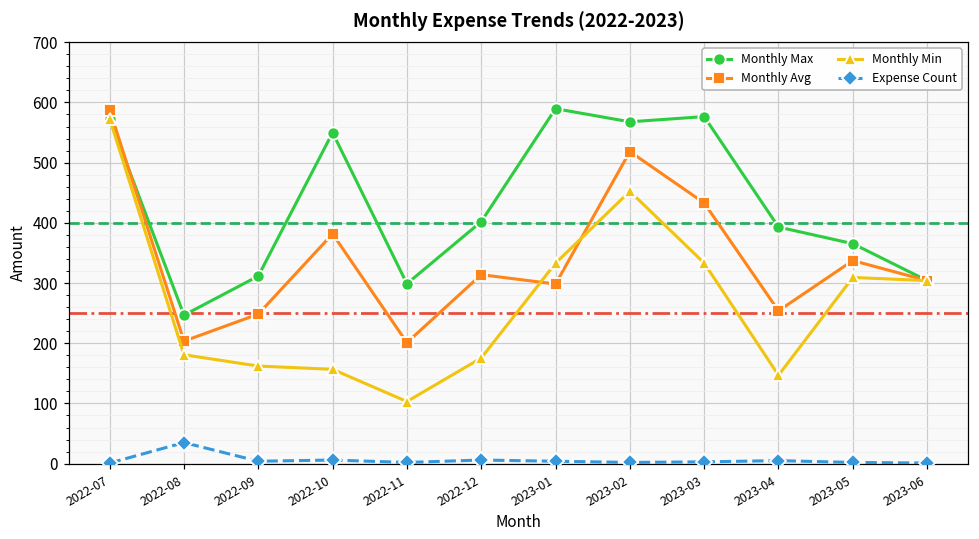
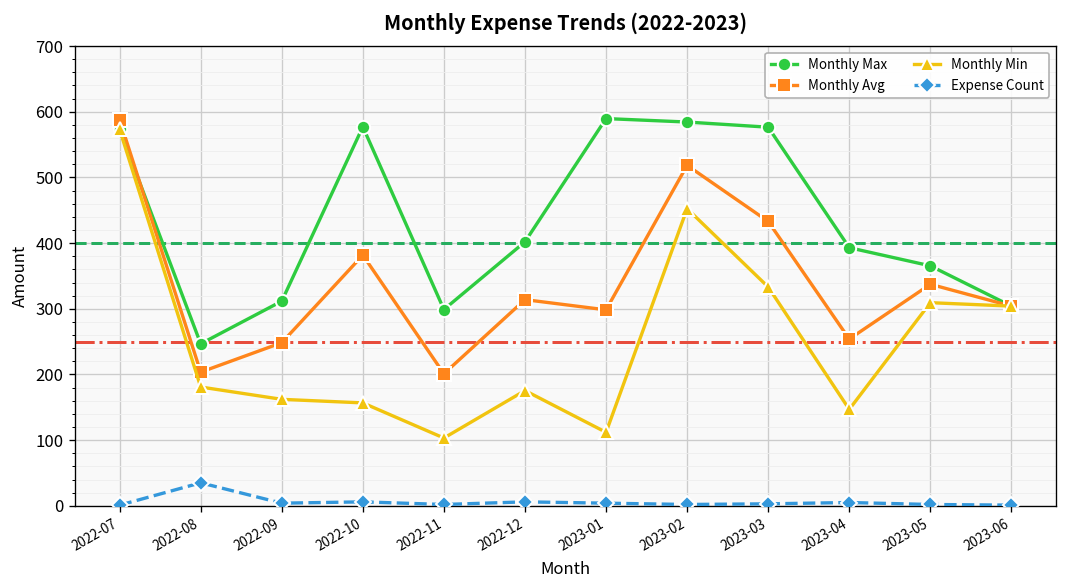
Monthly Max, 2022-10: 550 -> 580
Monthly Min, 2023-01: 330 -> 110
Monthly Max, 2023-02: 570 -> 580
